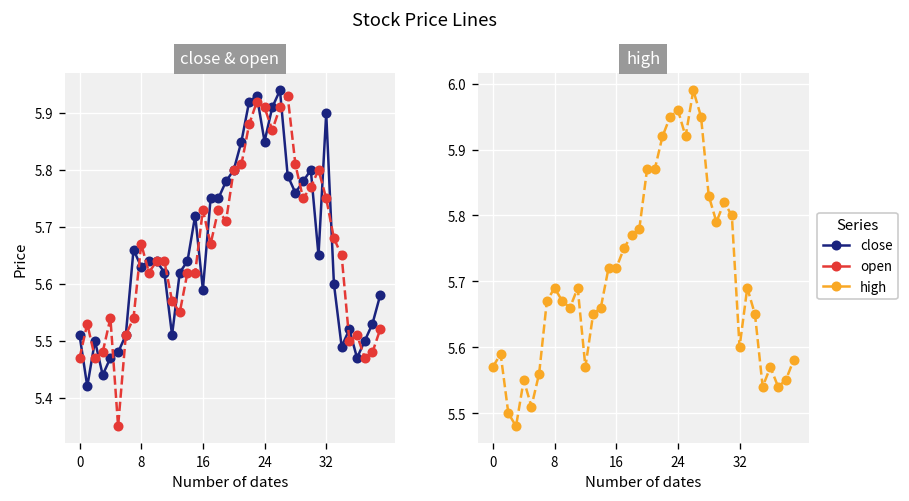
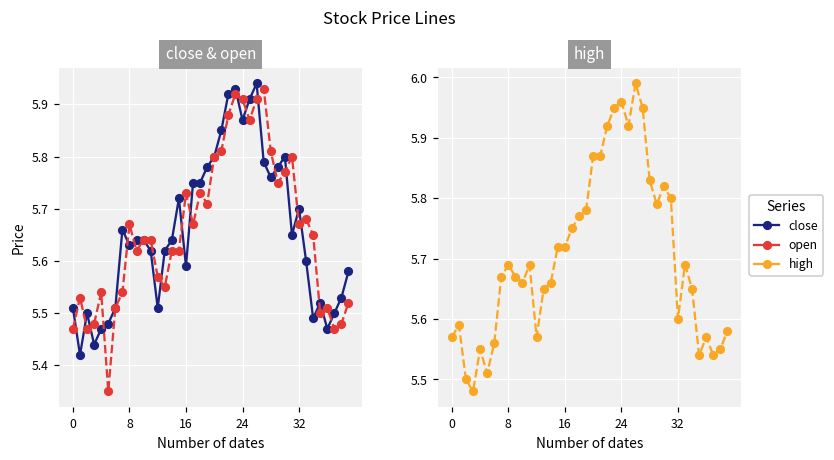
close & open, close, 24: 5.85 -> 5.87
close & open, close, 32: 5.9 -> 5.7
close & open, open, 32: 5.75 -> 5.67
